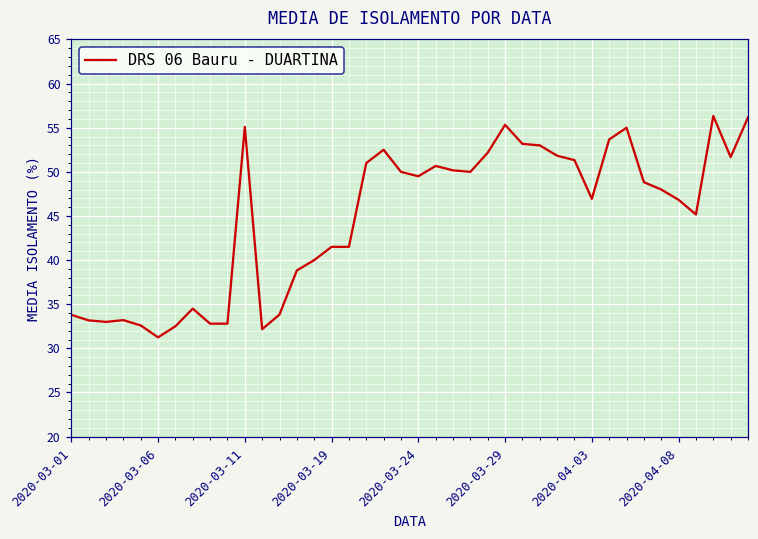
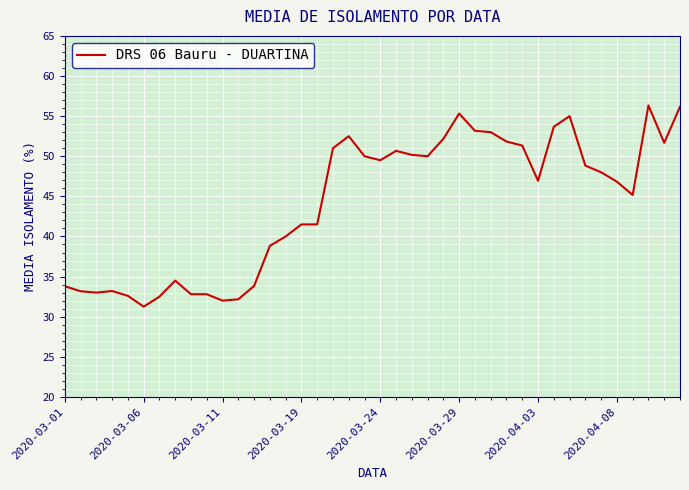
2020-03-11: 55 -> 32
